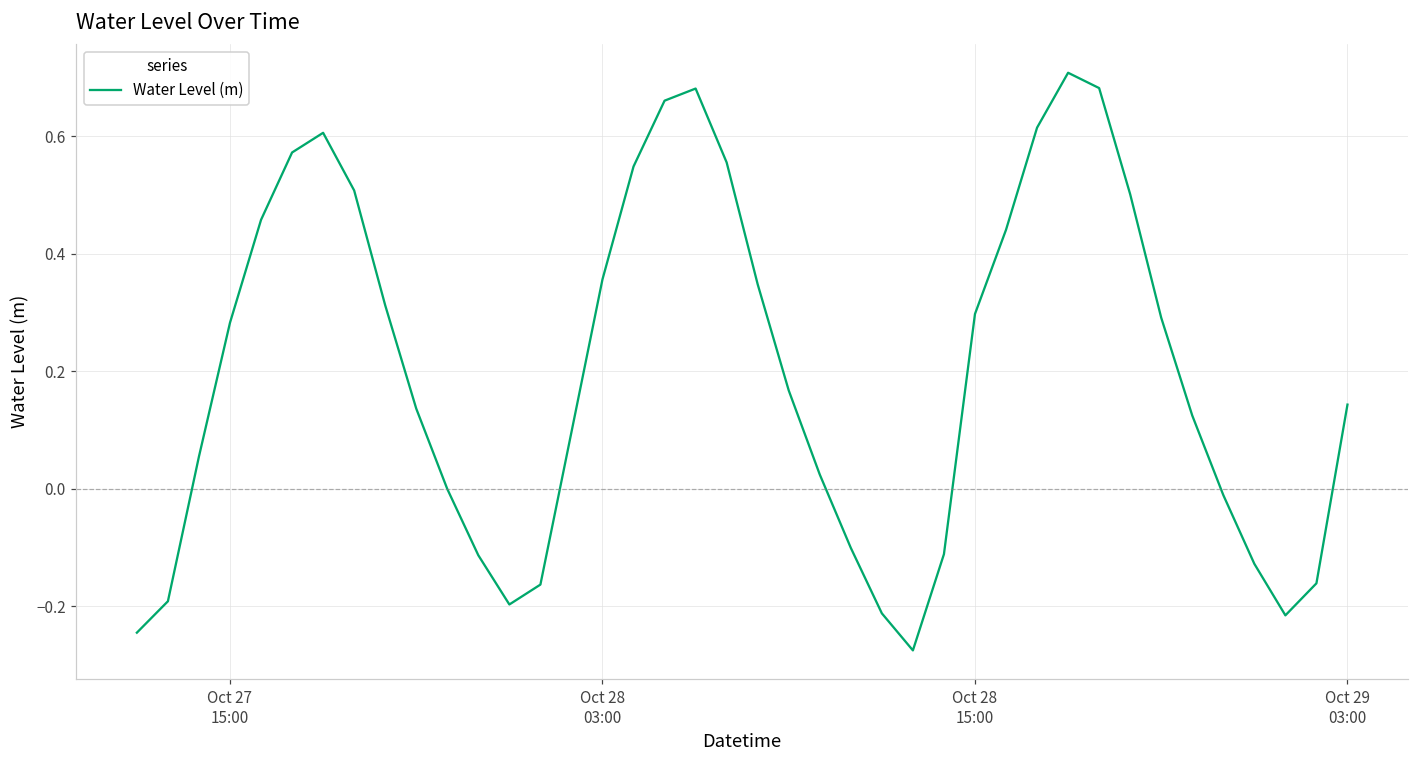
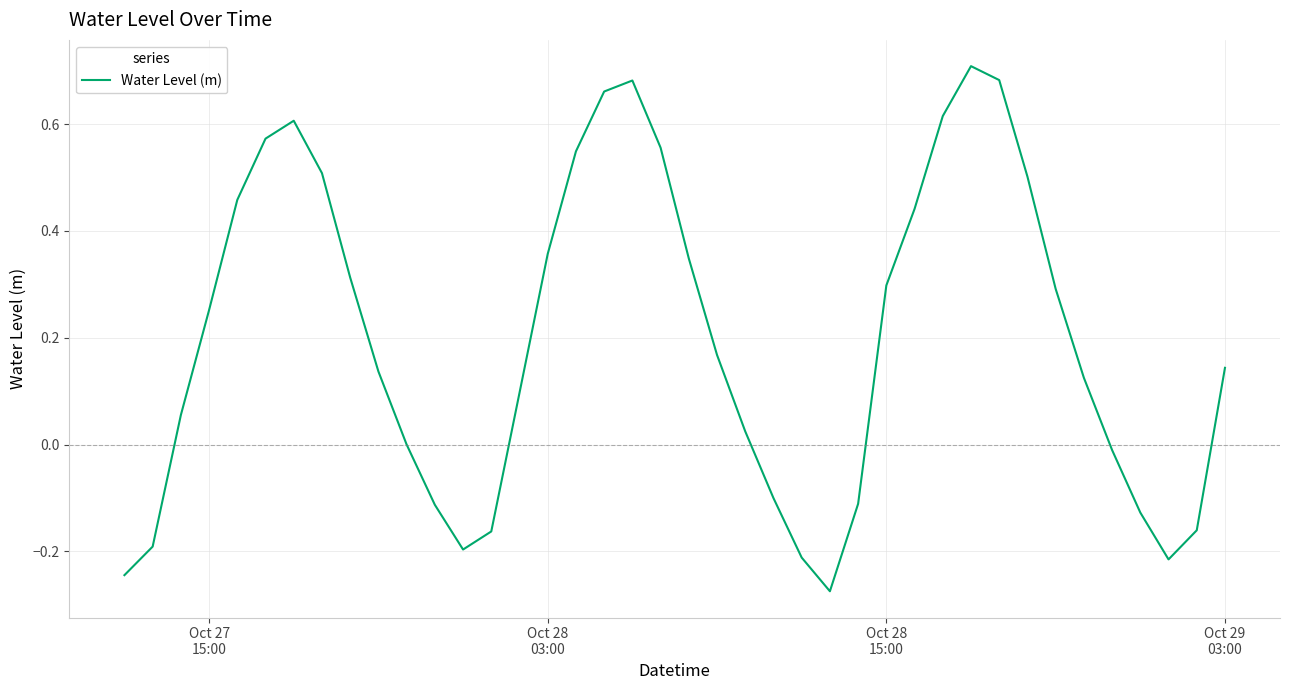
Oct 27 15:00: 0.28 -> 0.25
